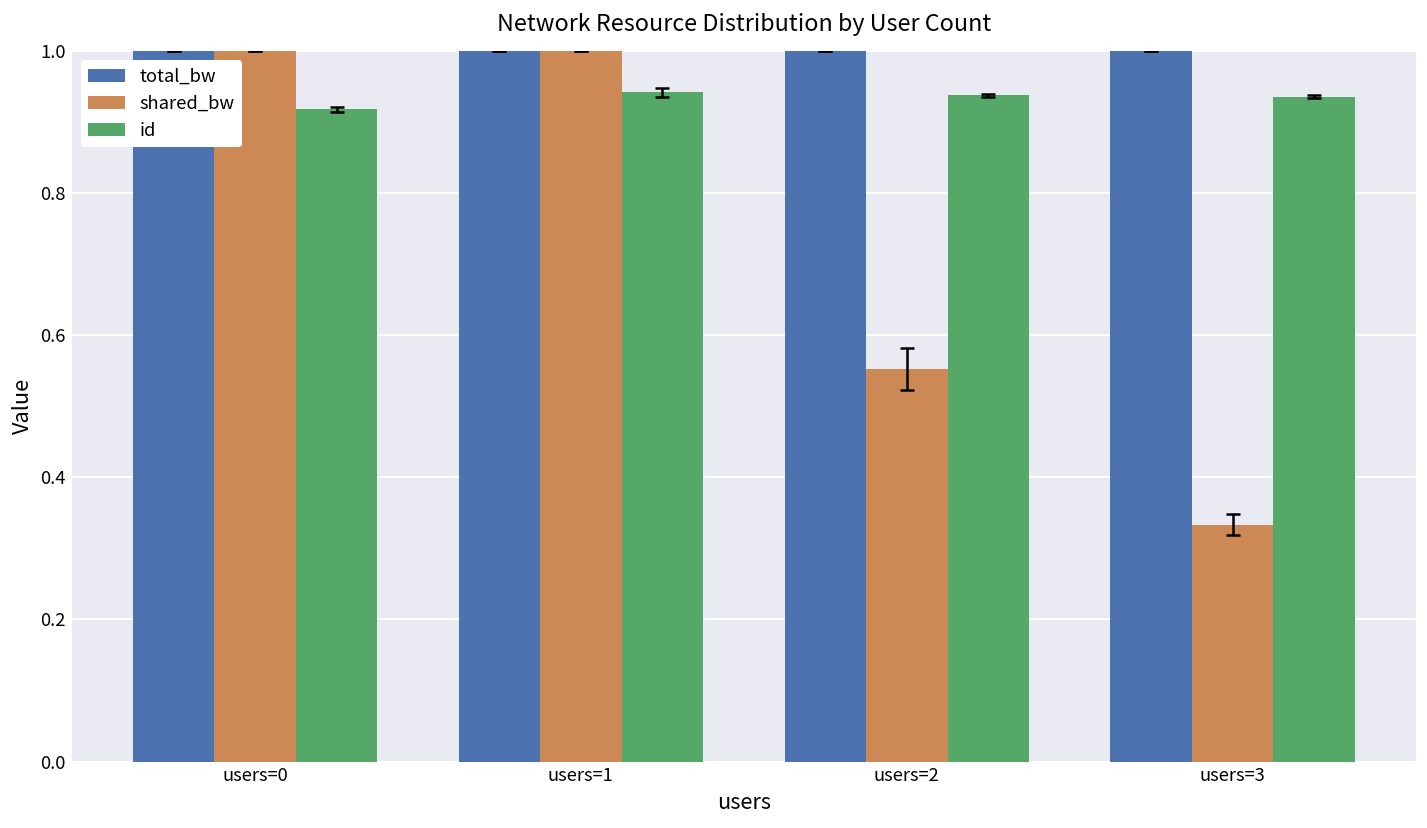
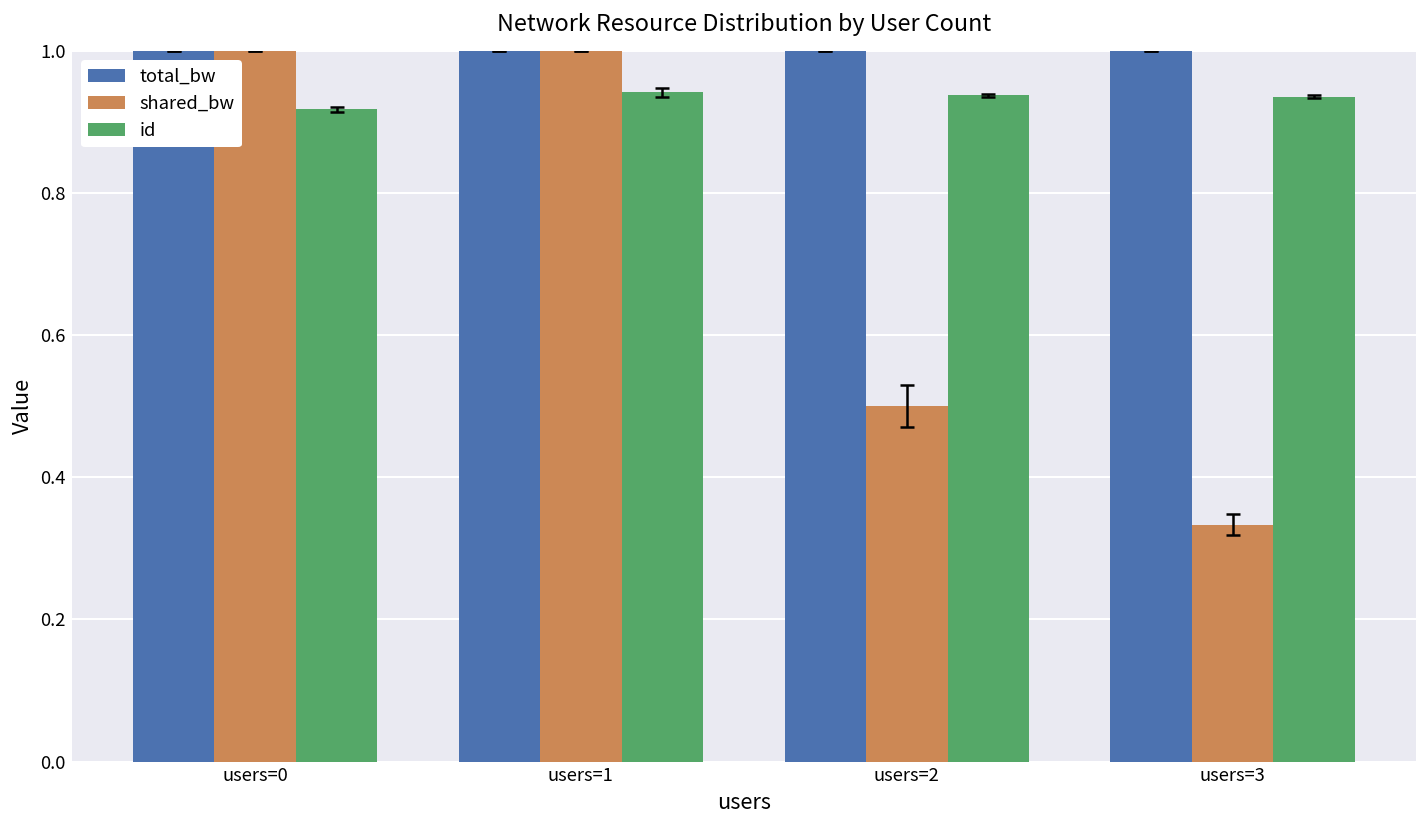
shared_bw, users=2: 0.55 -> 0.50
